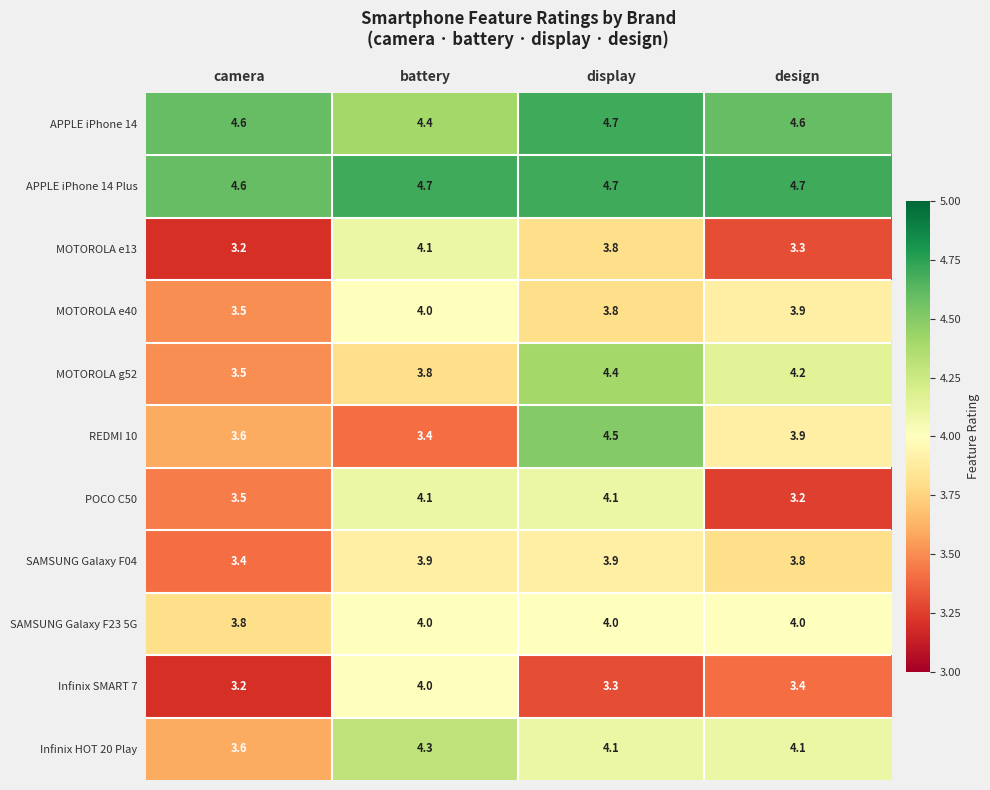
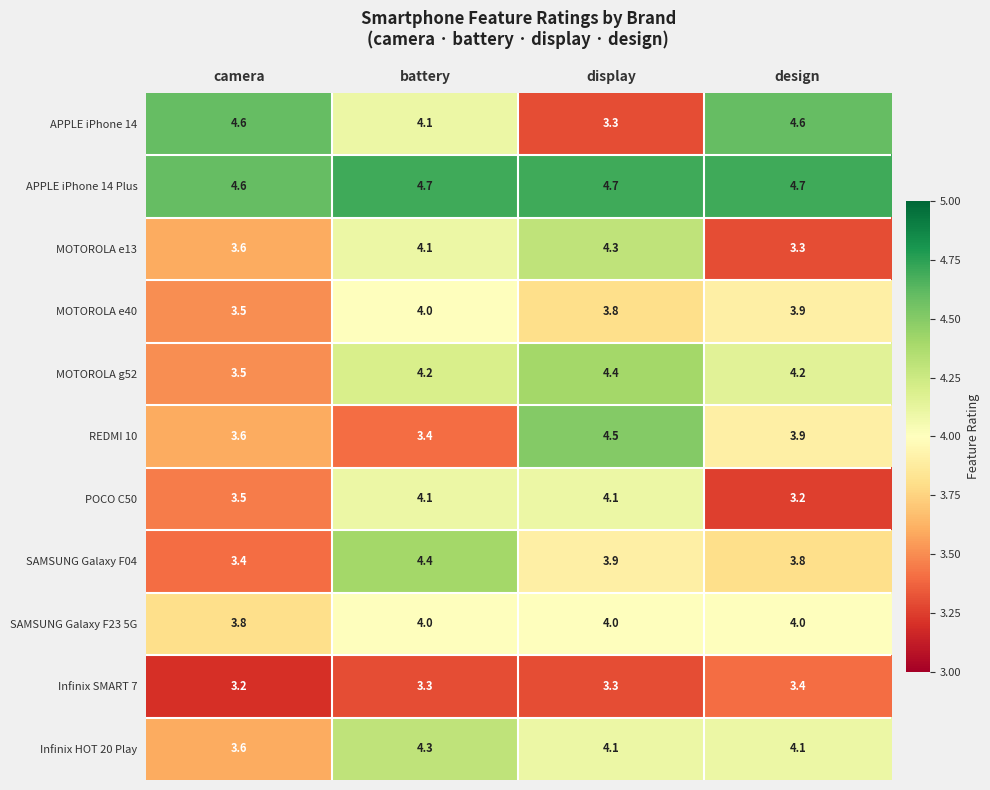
APPLE iPhone 14, battery: 4.4 -> 4.1
APPLE iPhone 14, display: 4.7 -> 3.3
MOTOROLA e13, camera: 3.2 -> 3.6
MOTOROLA e13, display: 3.8 -> 4.3
MOTOROLA g52, battery: 3.8 -> 4.2
SAMSUNG Galaxy F04, battery: 3.9 -> 4.4
Infinix SMART 7, battery: 4.0 -> 3.3
